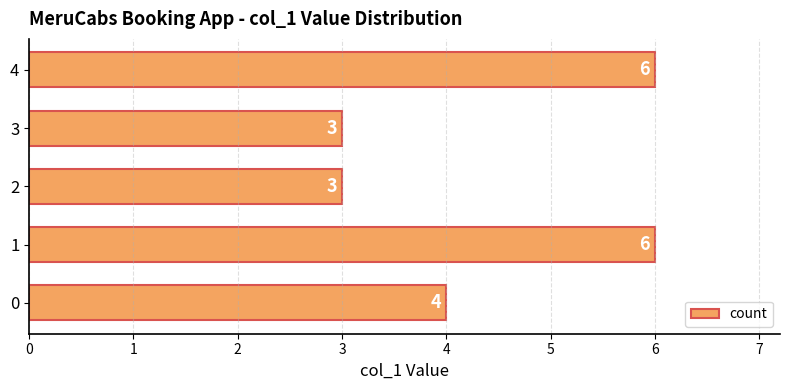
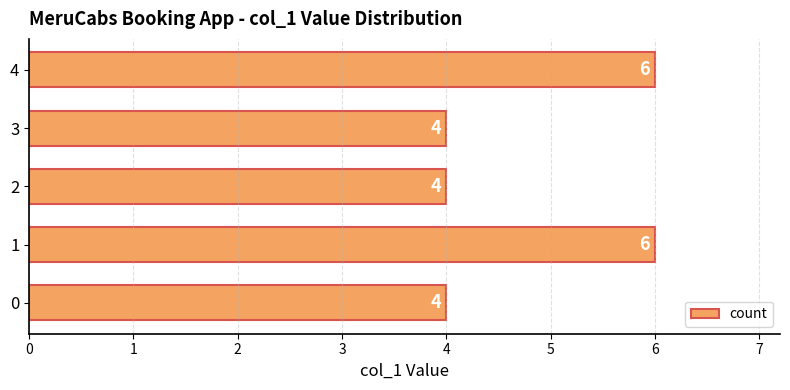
3: 3 -> 4
2: 3 -> 4
